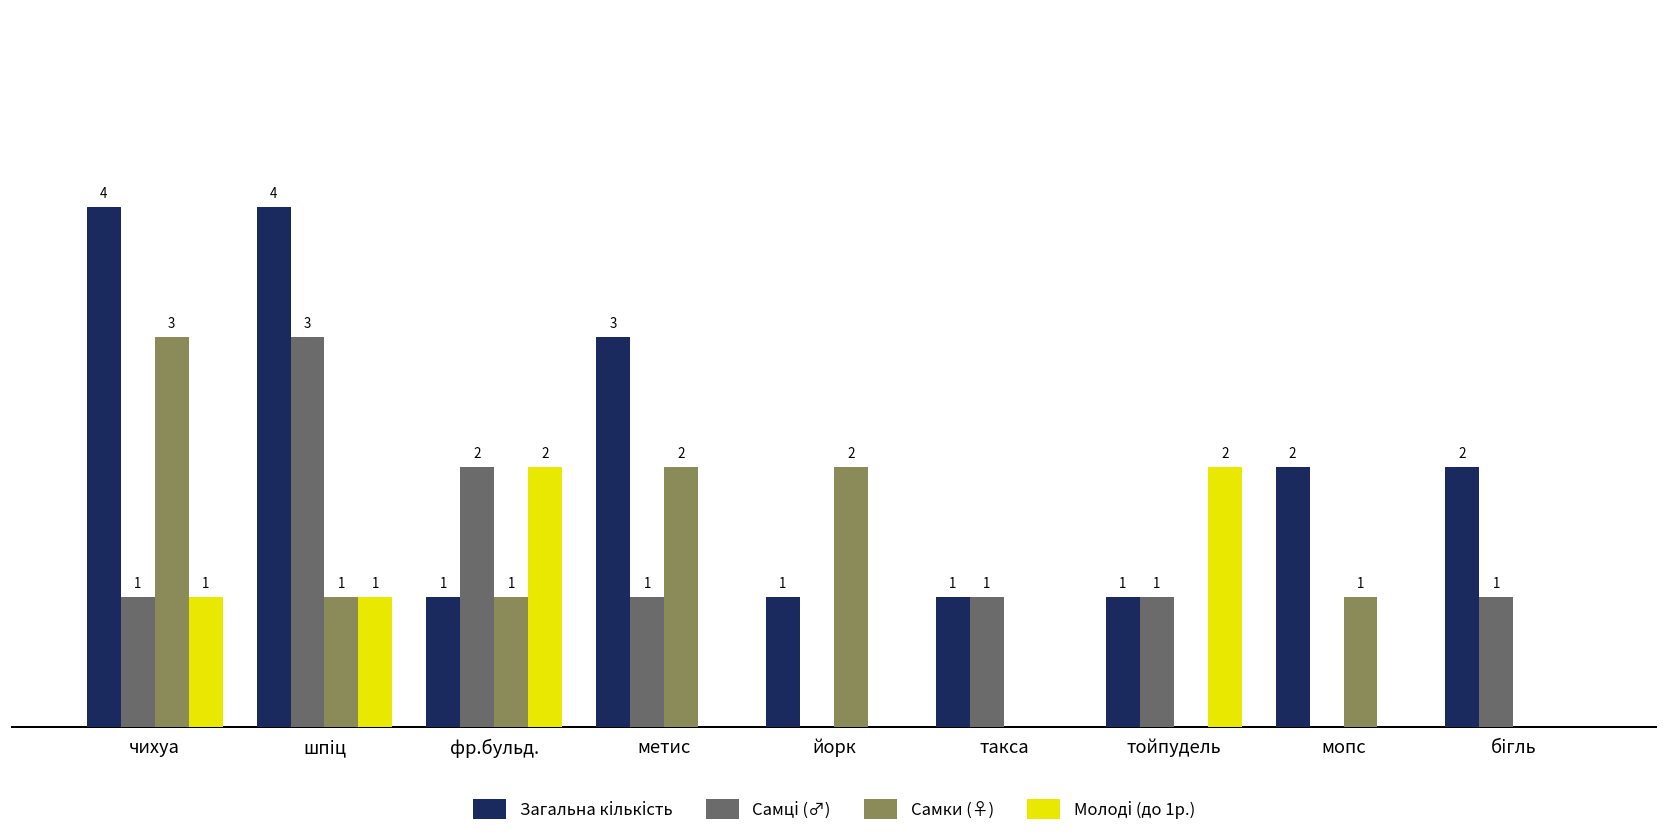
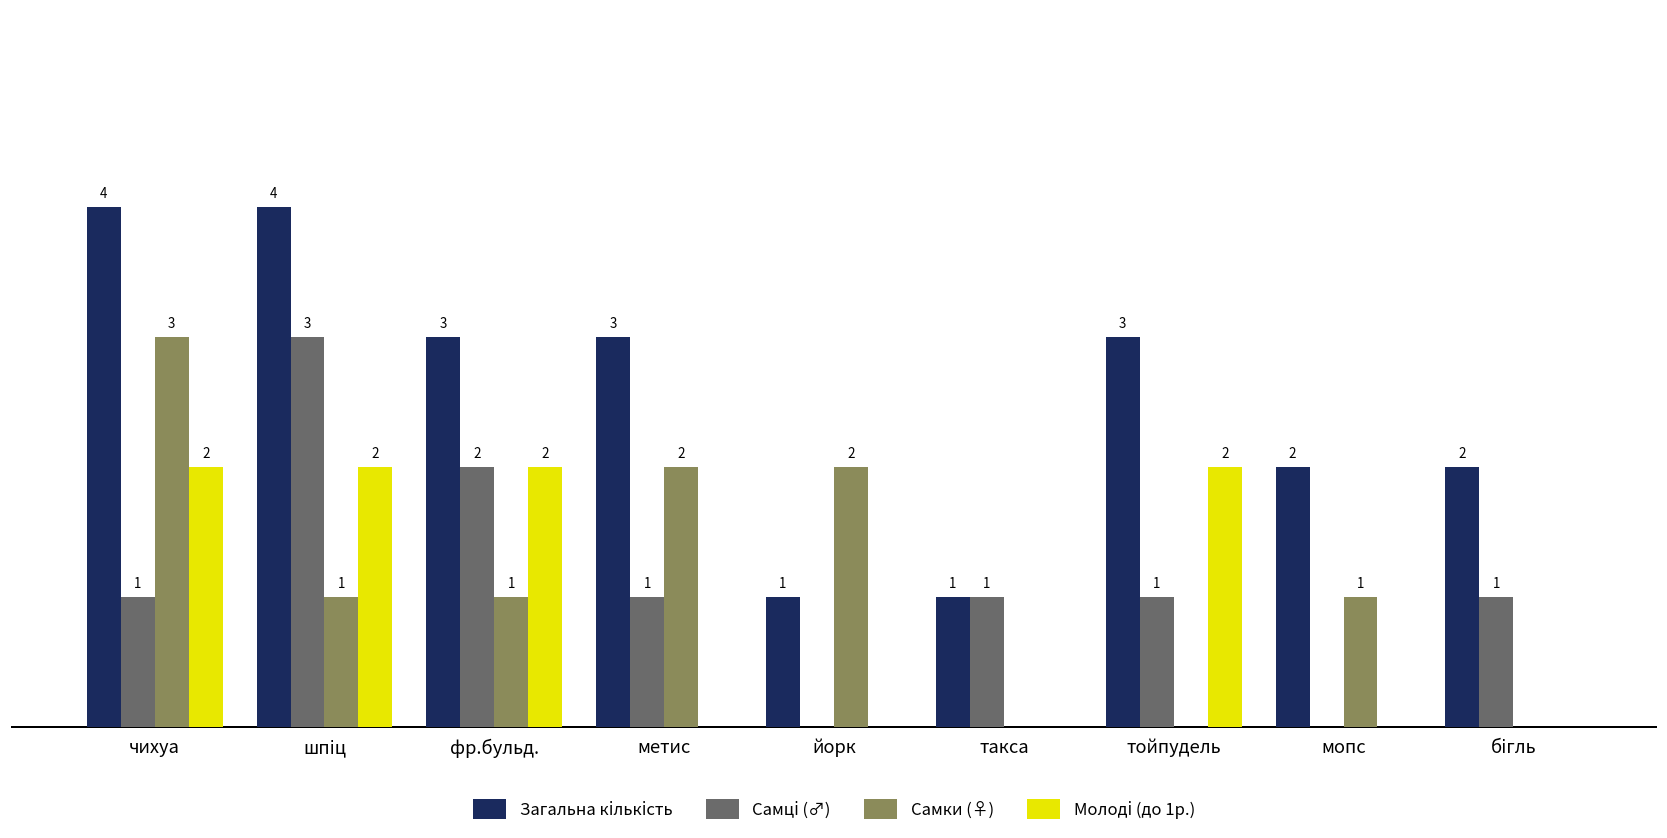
Молоді (до 1р.), чихуа: 1 -> 2
Молоді (до 1р.), шпіц: 1 -> 2
Загальна кількість, фр.бульд.: 1 -> 3
Загальна кількість, тойпудель: 1 -> 3
